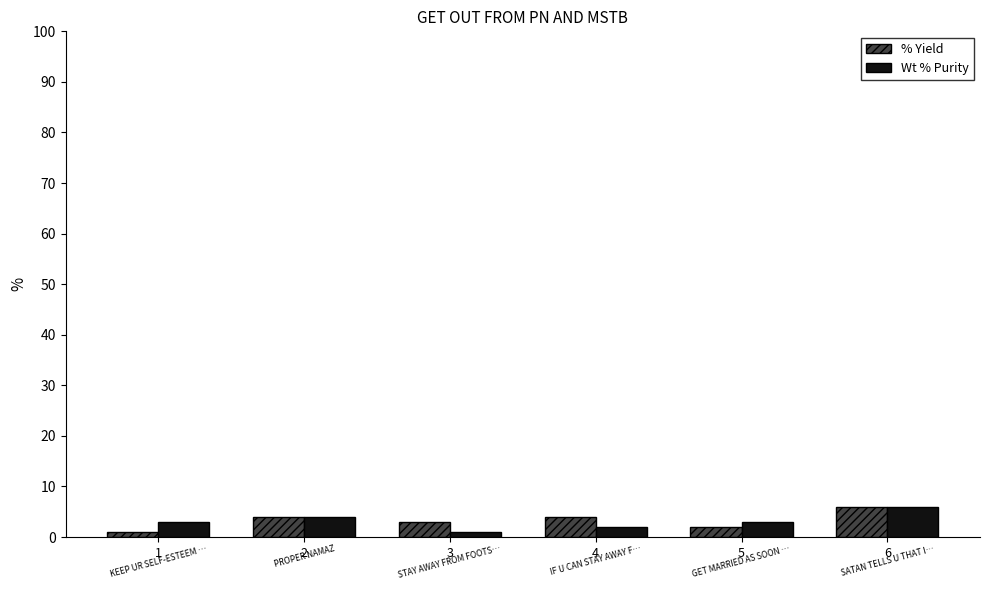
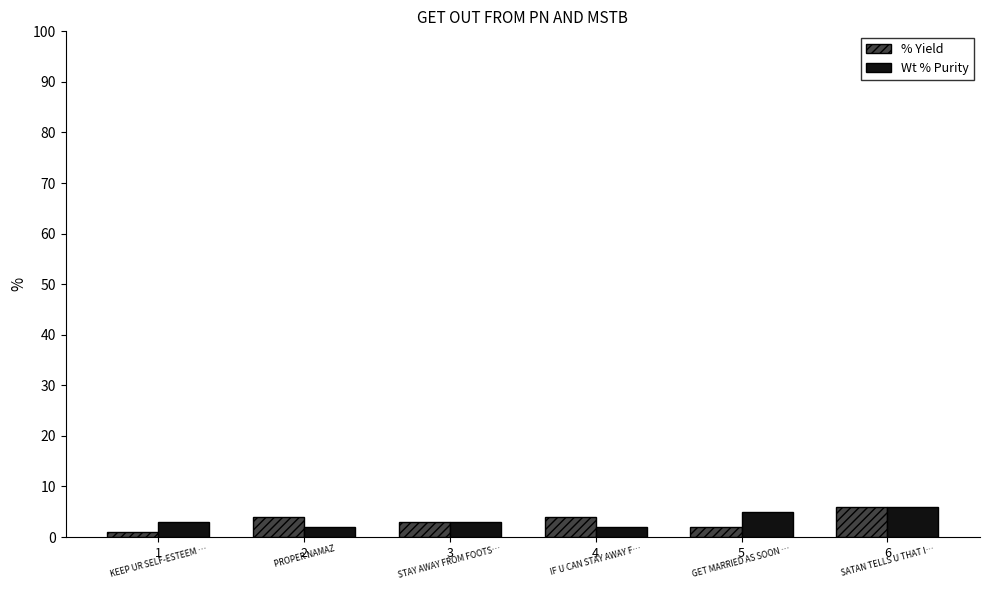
Wt % Purity, 2: 4 -> 2
Wt % Purity, 3: 1 -> 3
Wt % Purity, 5: 3 -> 5
